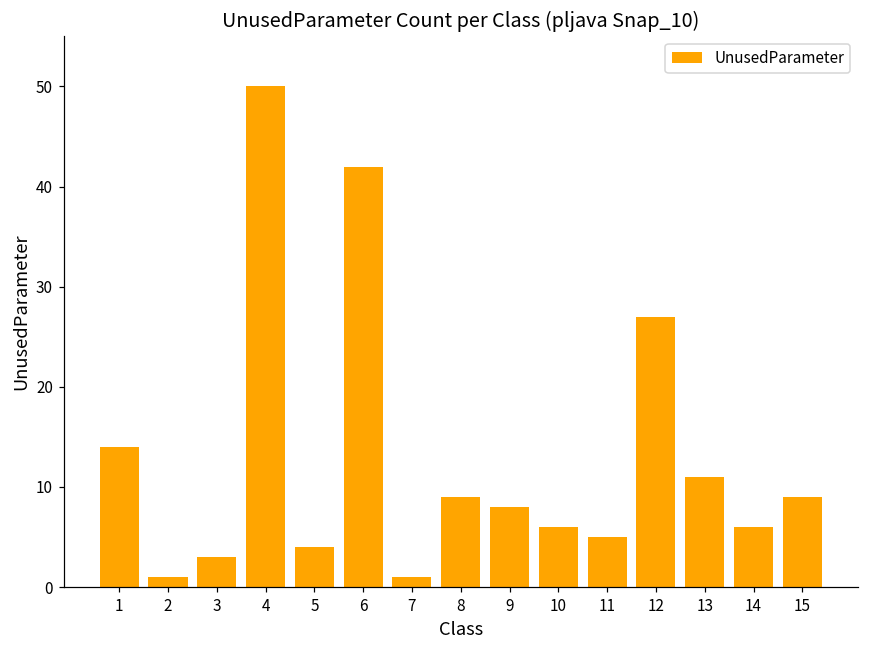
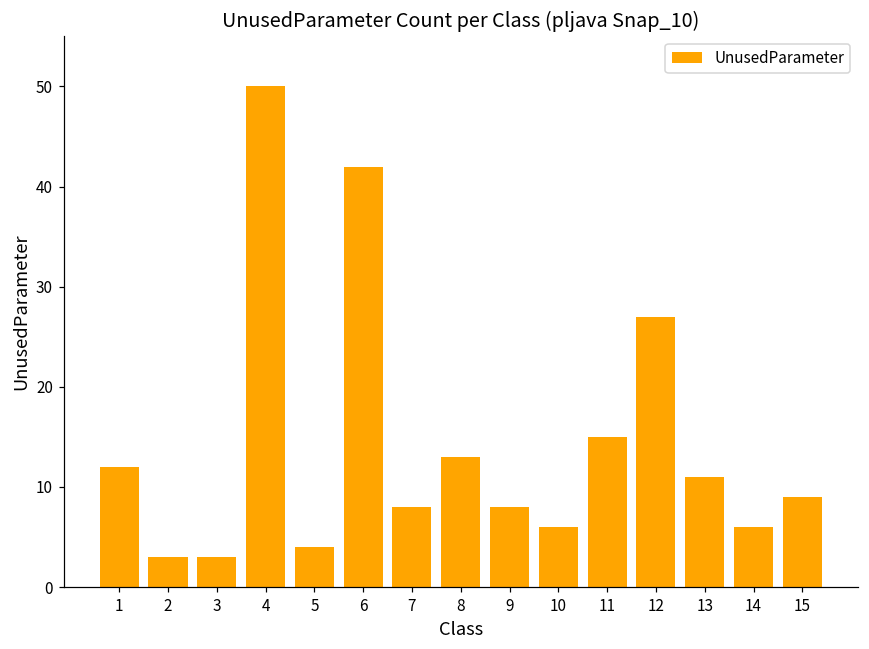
1: 14 -> 12
2: 1 -> 3
7: 1 -> 8
8: 9 -> 13
11: 5 -> 15
